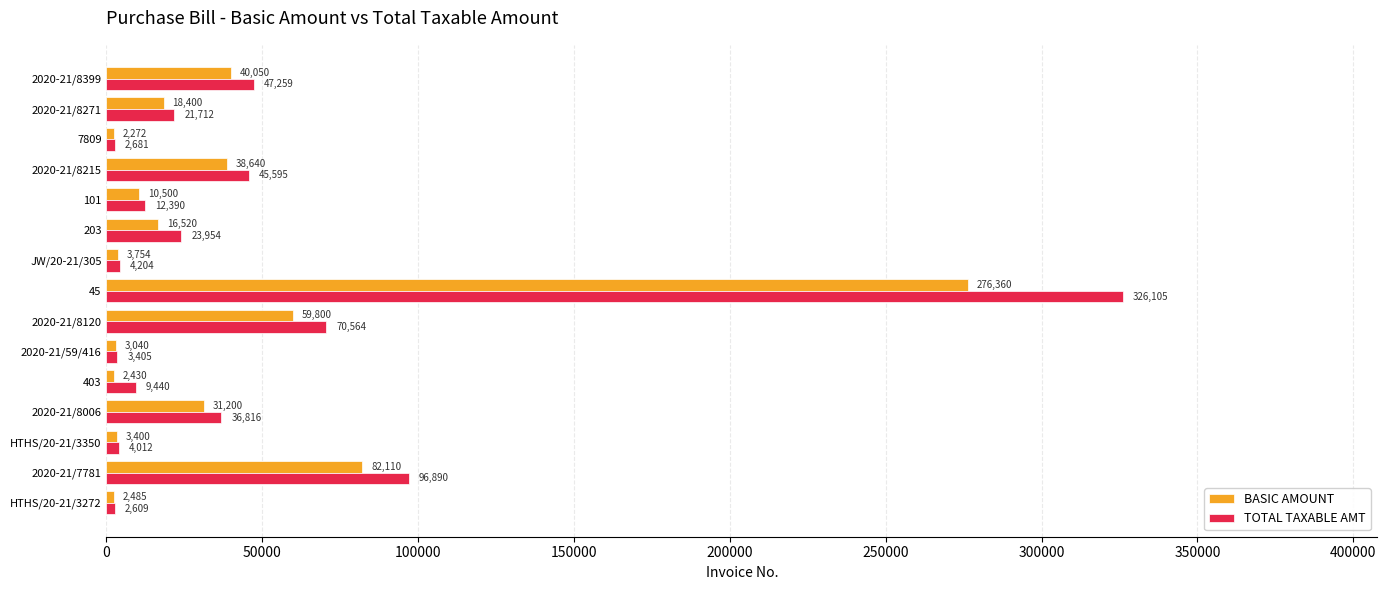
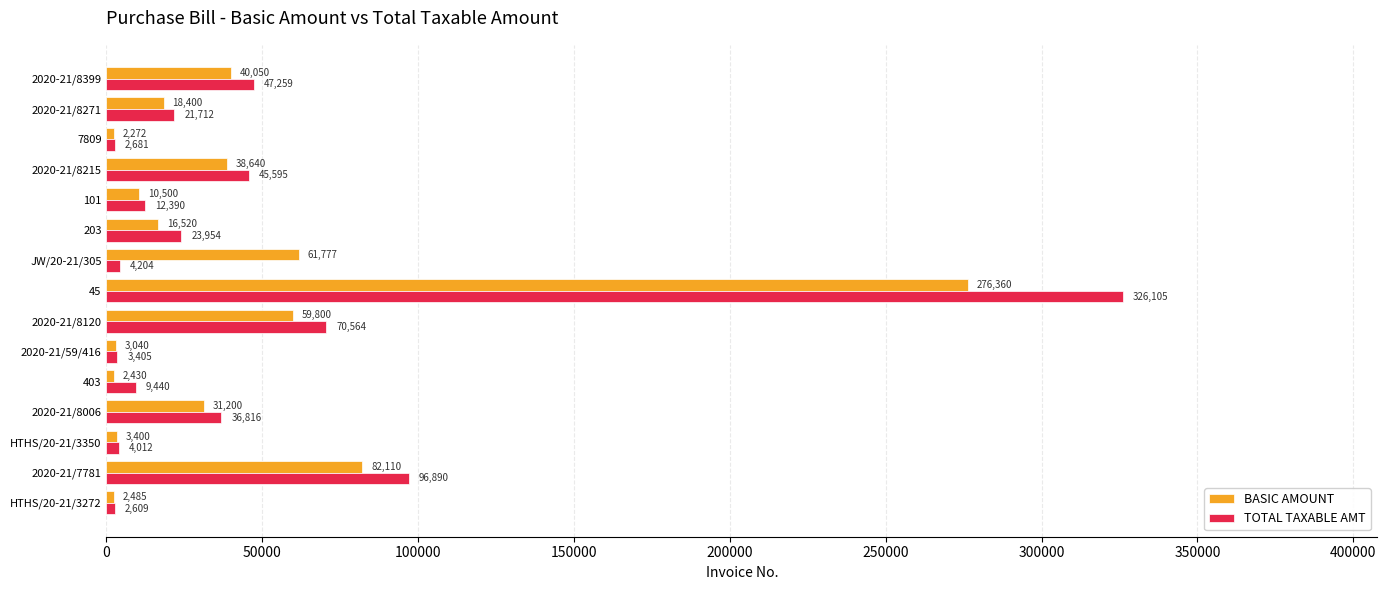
BASIC AMOUNT, JW/20-21/305: 3,754 -> 61,777
